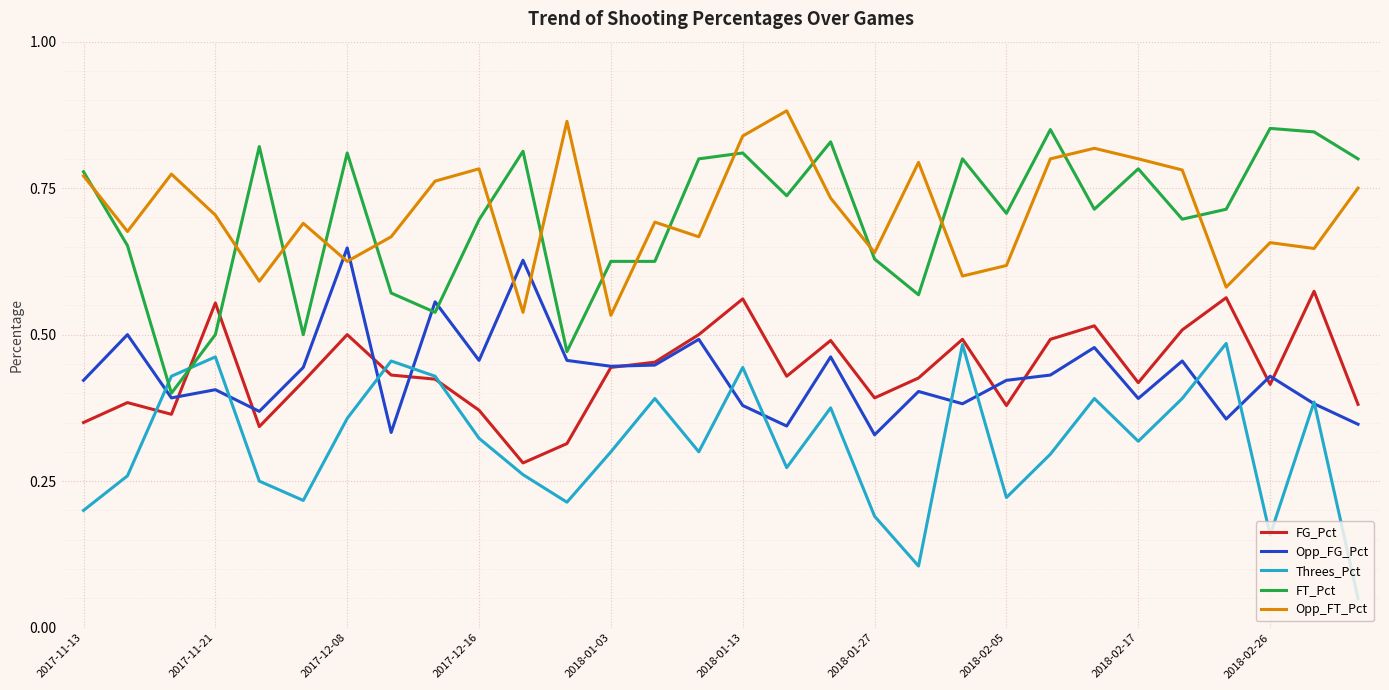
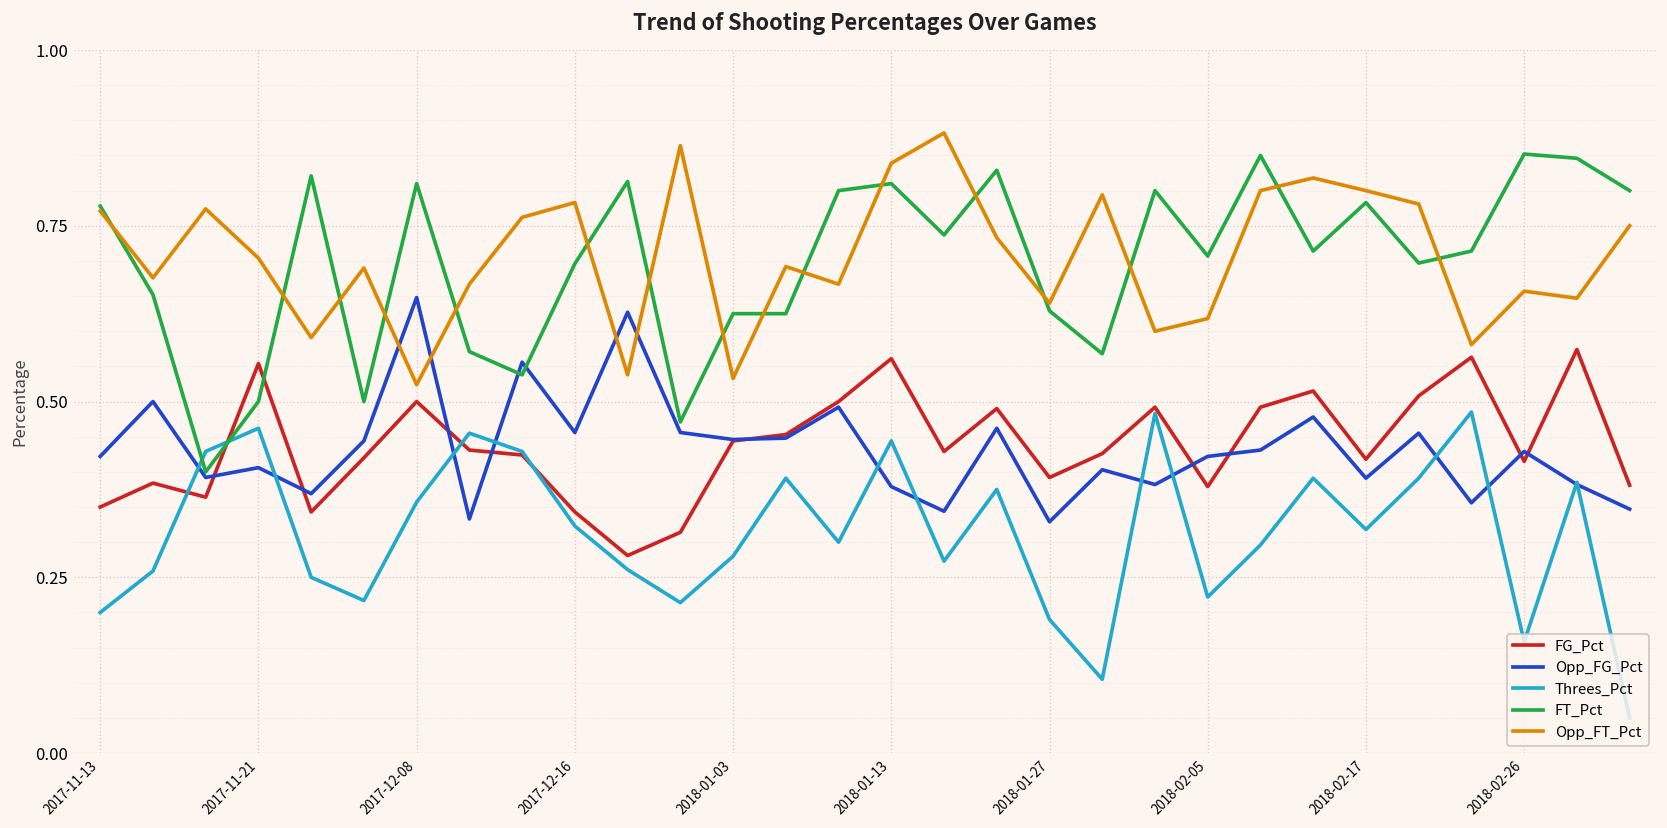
Opp_FT_Pct, 2017-12-08: 0.63 -> 0.52
FG_Pct, 2017-12-16: 0.37 -> 0.34
Threes_Pct, 2018-01-03: 0.30 -> 0.28
